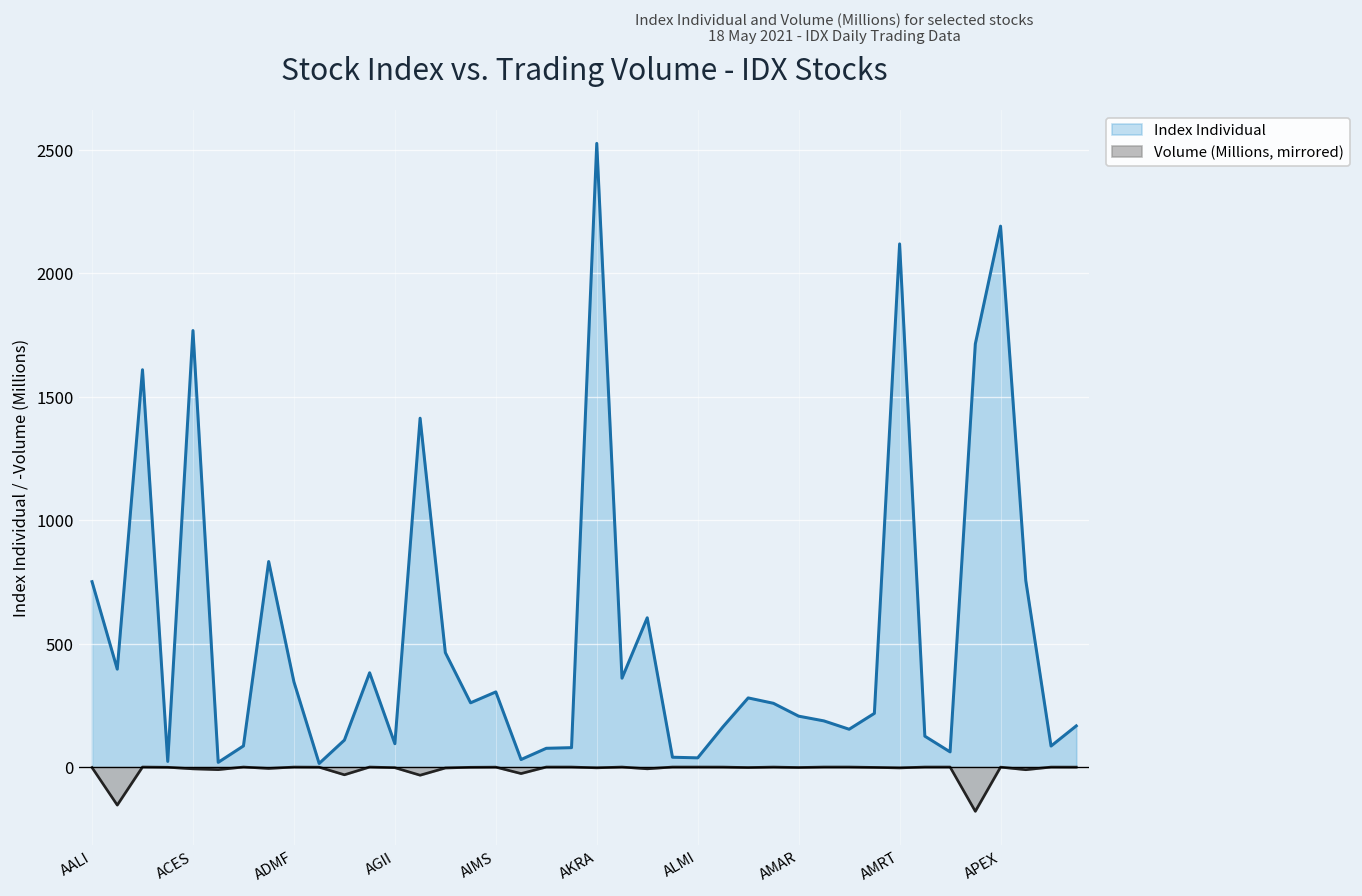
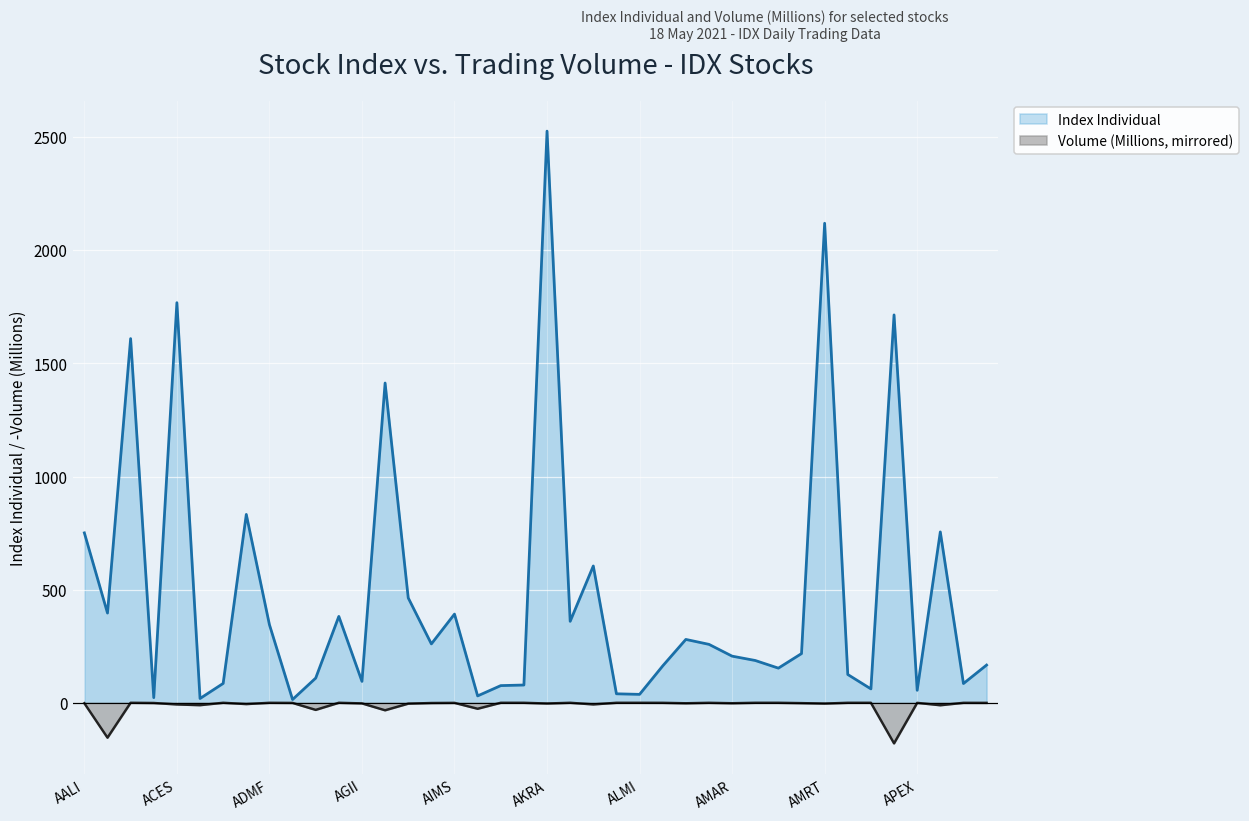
Index Individual, AIMS: 300 -> 390
Index Individual, APEX: 2190 -> 60
